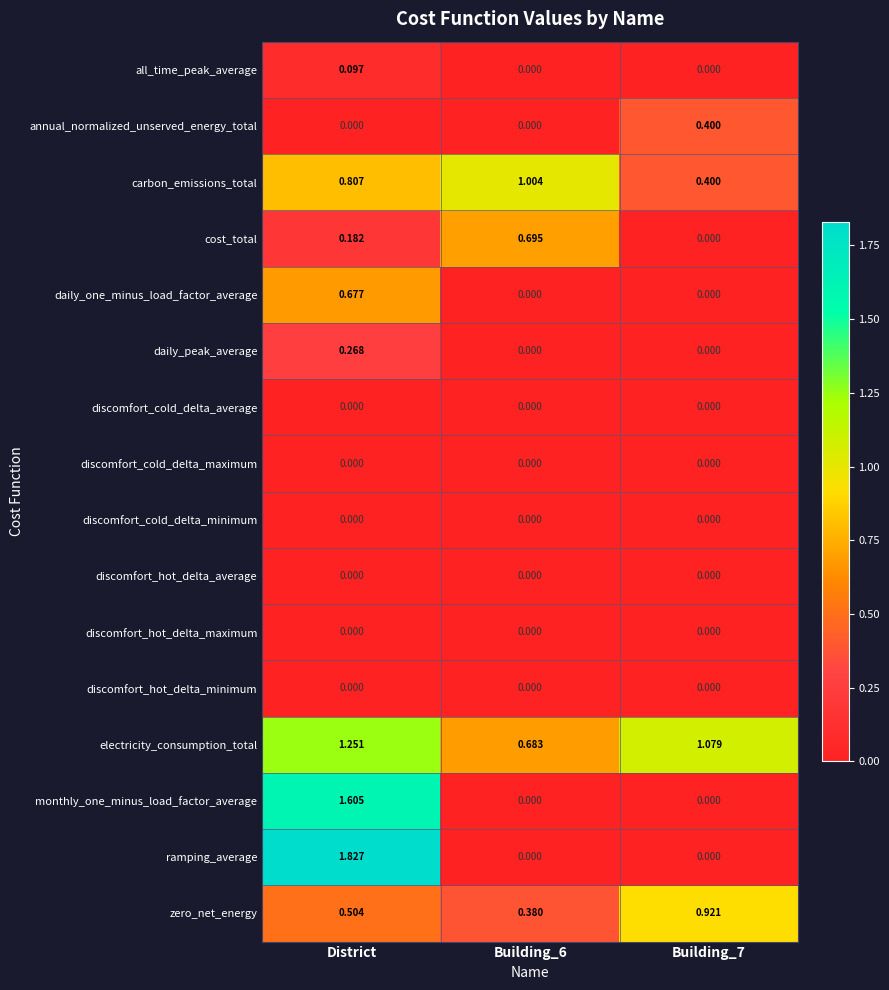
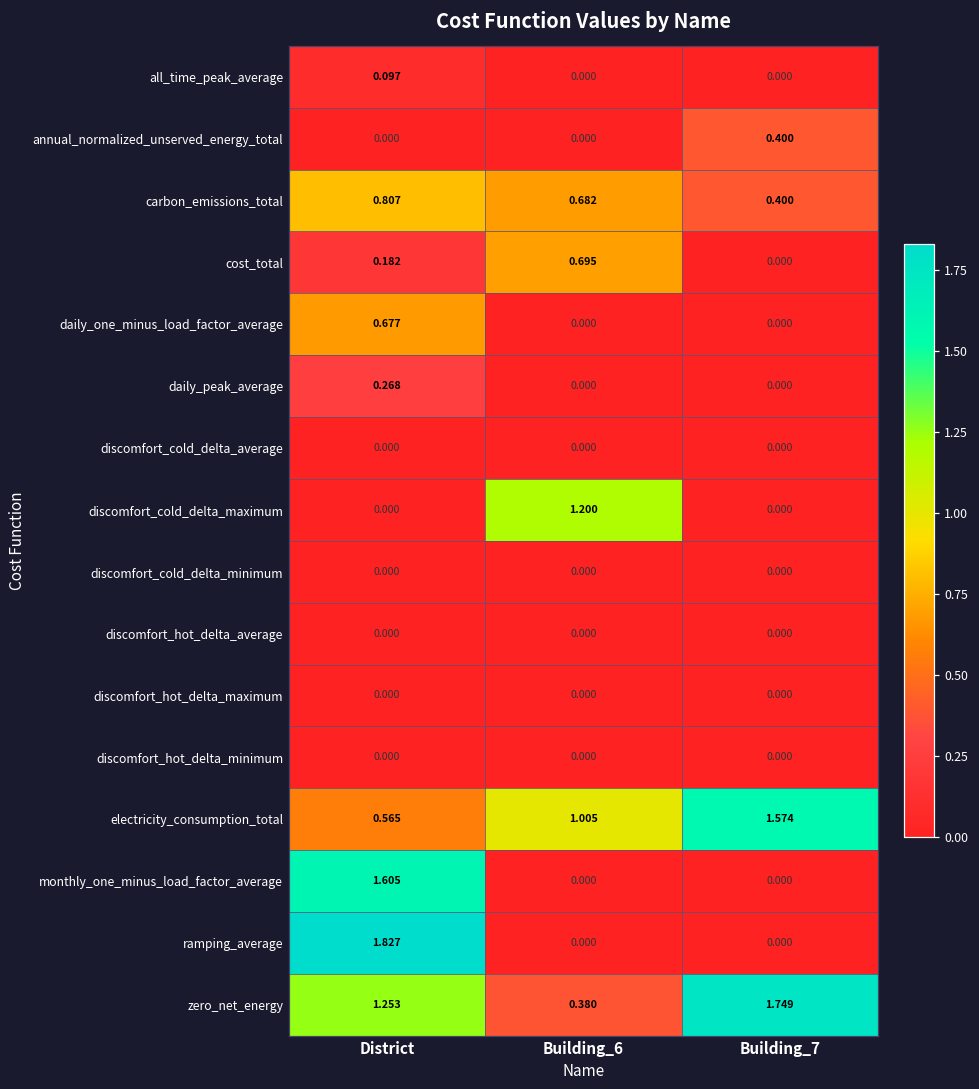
carbon_emissions_total, Building_6: 1.004 -> 0.682
discomfort_cold_delta_maximum, Building_6: 0.000 -> 1.200
electricity_consumption_total, District: 1.251 -> 0.565
electricity_consumption_total, Building_6: 0.683 -> 1.005
electricity_consumption_total, Building_7: 1.079 -> 1.574
zero_net_energy, District: 0.504 -> 1.253
zero_net_energy, Building_7: 0.921 -> 1.749
